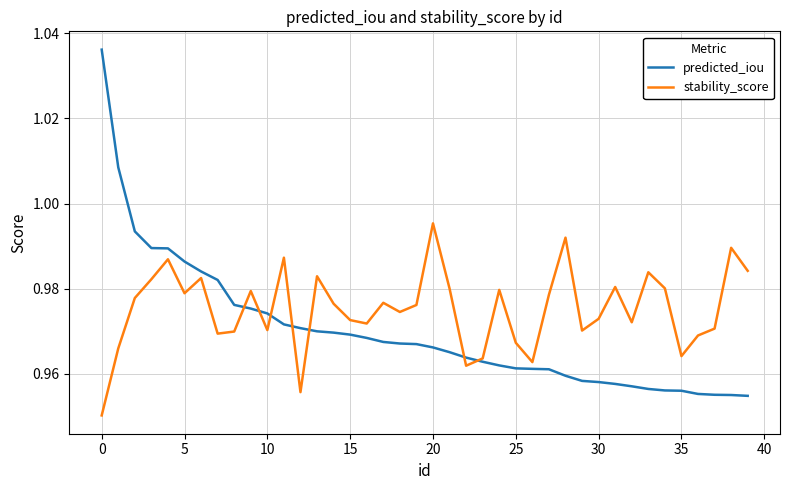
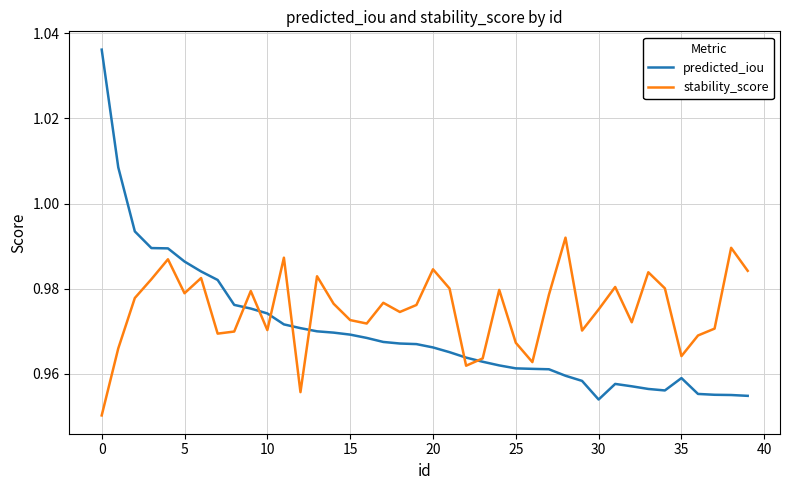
stability_score, 20: 0.995 -> 0.985
predicted_iou, 30: 0.958 -> 0.954
stability_score, 30: 0.973 -> 0.975
predicted_iou, 35: 0.956 -> 0.959
